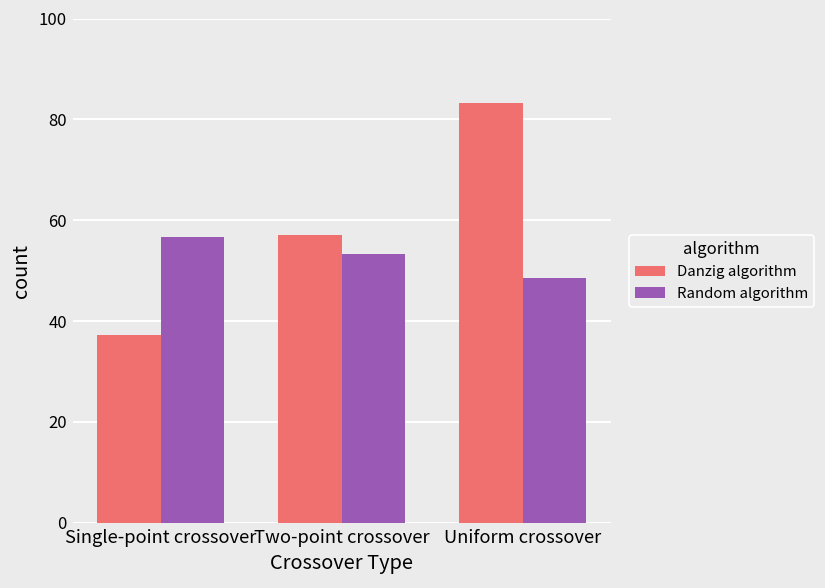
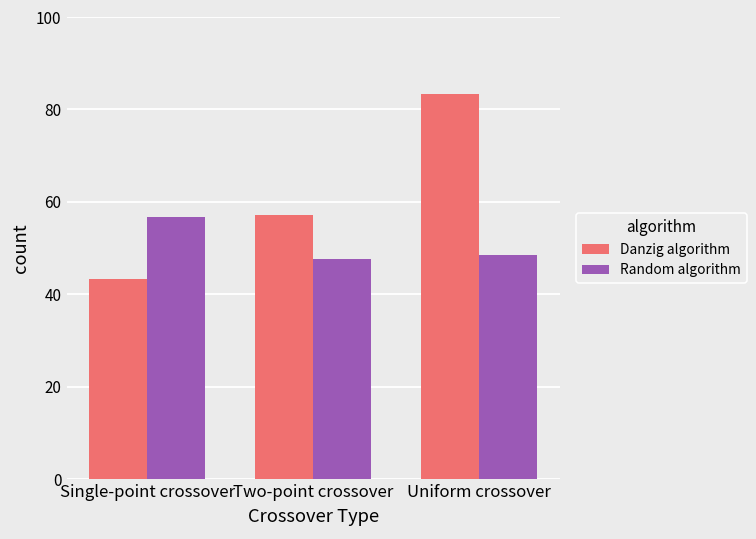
Danzig algorithm, Single-point crossover: 37 -> 43
Random algorithm, Two-point crossover: 53 -> 48
